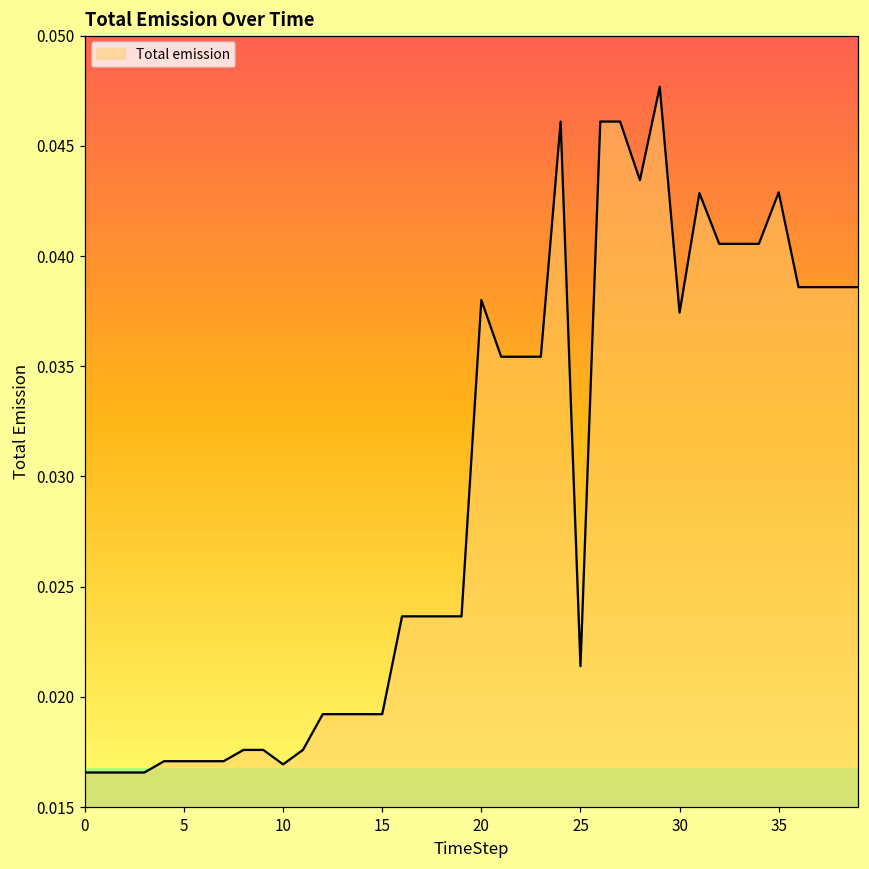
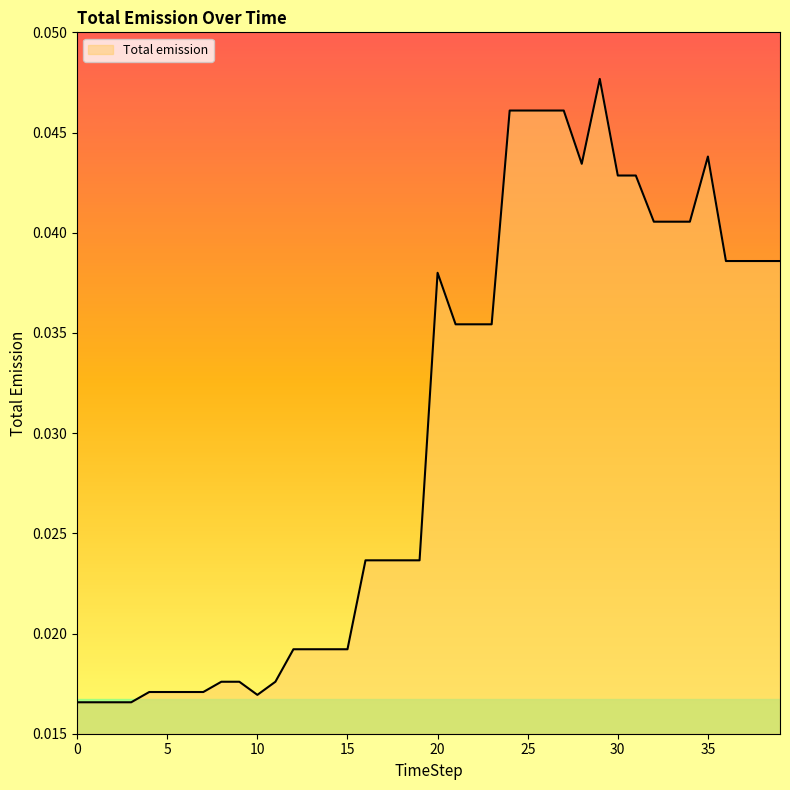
25: 0.0214 -> 0.0461
30: 0.0374 -> 0.0429
35: 0.0429 -> 0.0438
